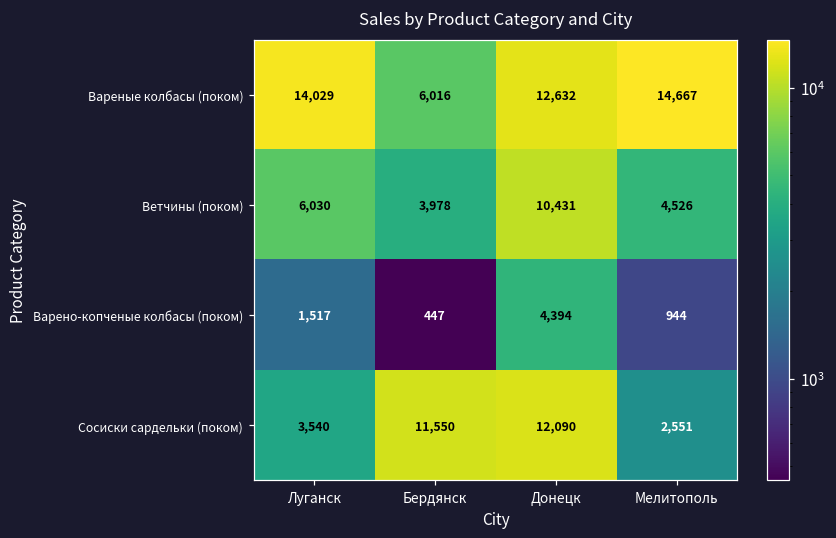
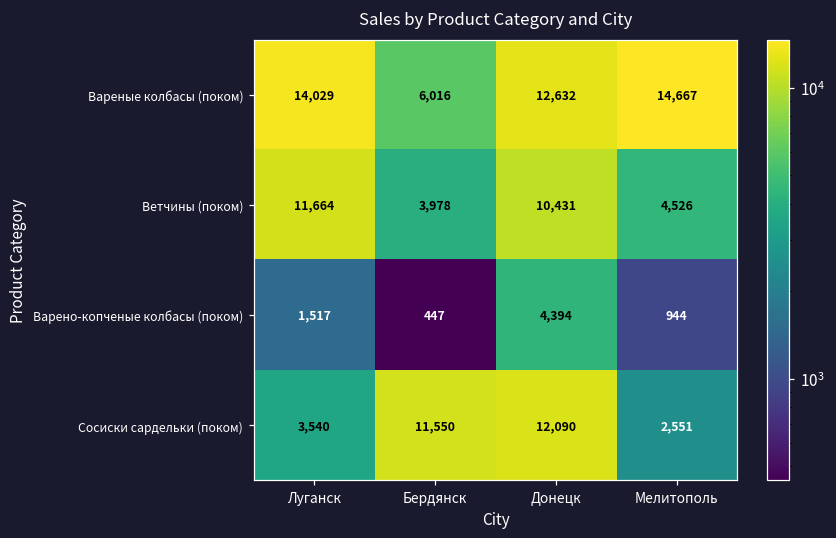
Ветчины (поком), Луганск: 6,030 -> 11,664
